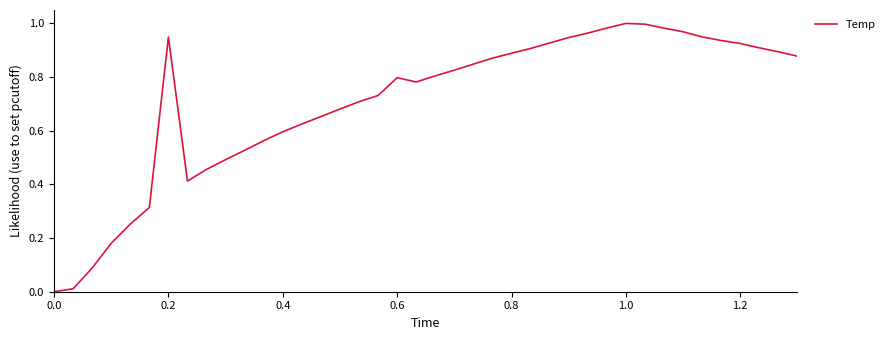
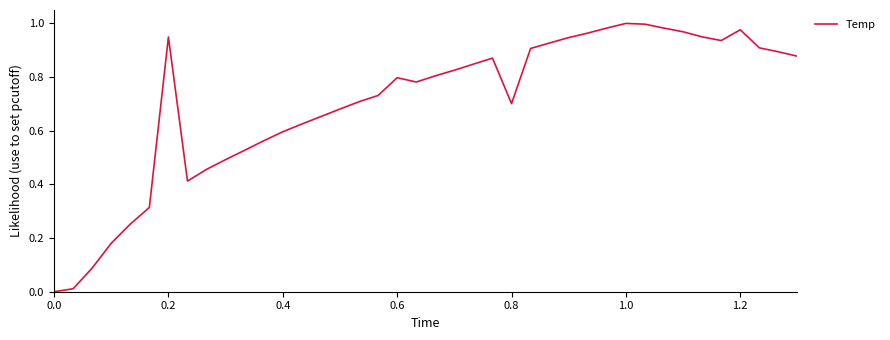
0.8: 0.89 -> 0.70
1.2: 0.93 -> 0.98
